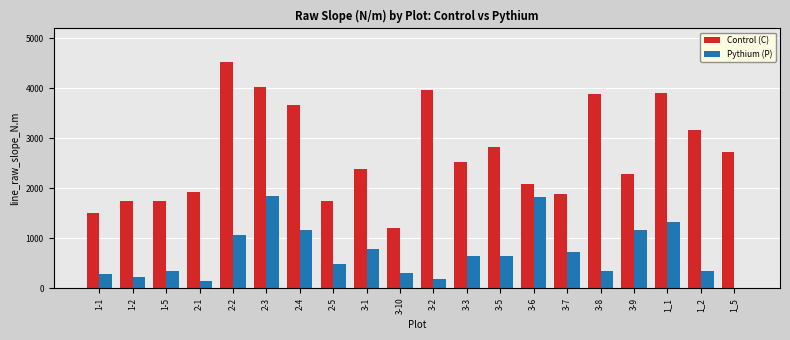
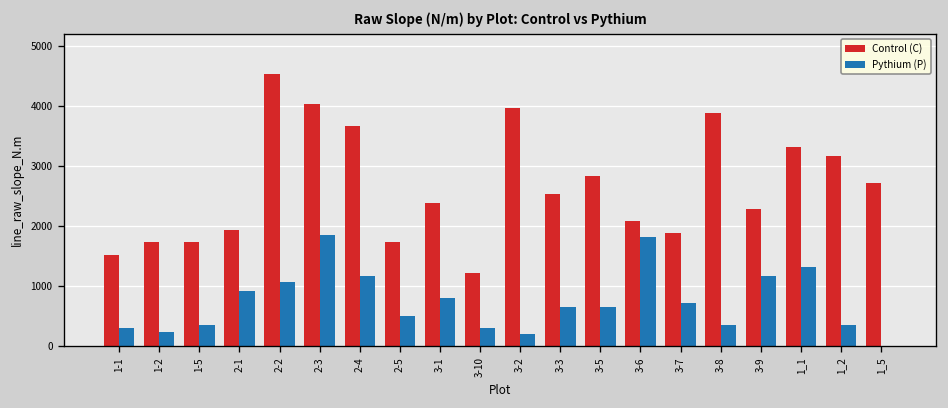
Pythium (P), 2-1: 200 -> 900
Control (C), 1_1: 3900 -> 3300
